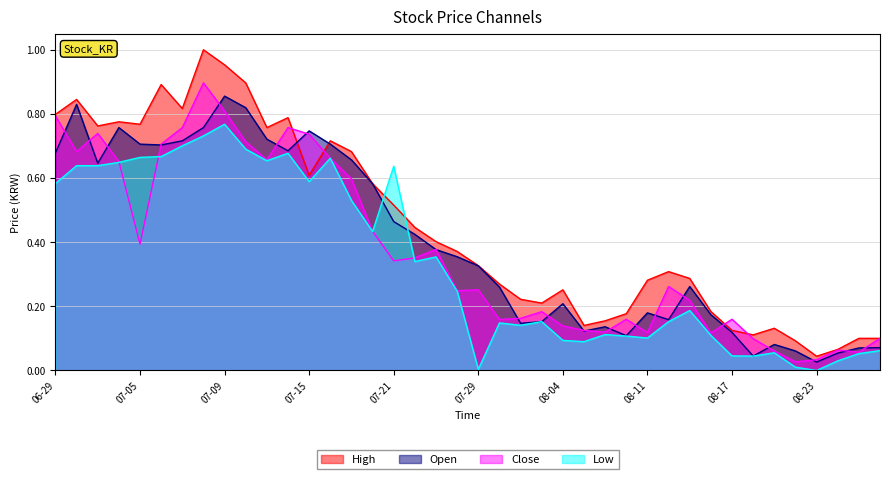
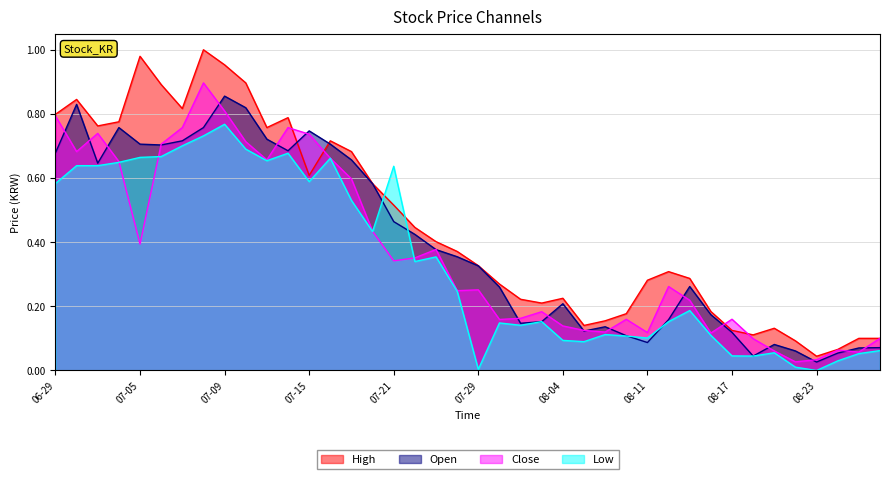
High, 07-05: 0.77 -> 0.98
High, 08-04: 0.25 -> 0.23
Open, 08-11: 0.18 -> 0.09
